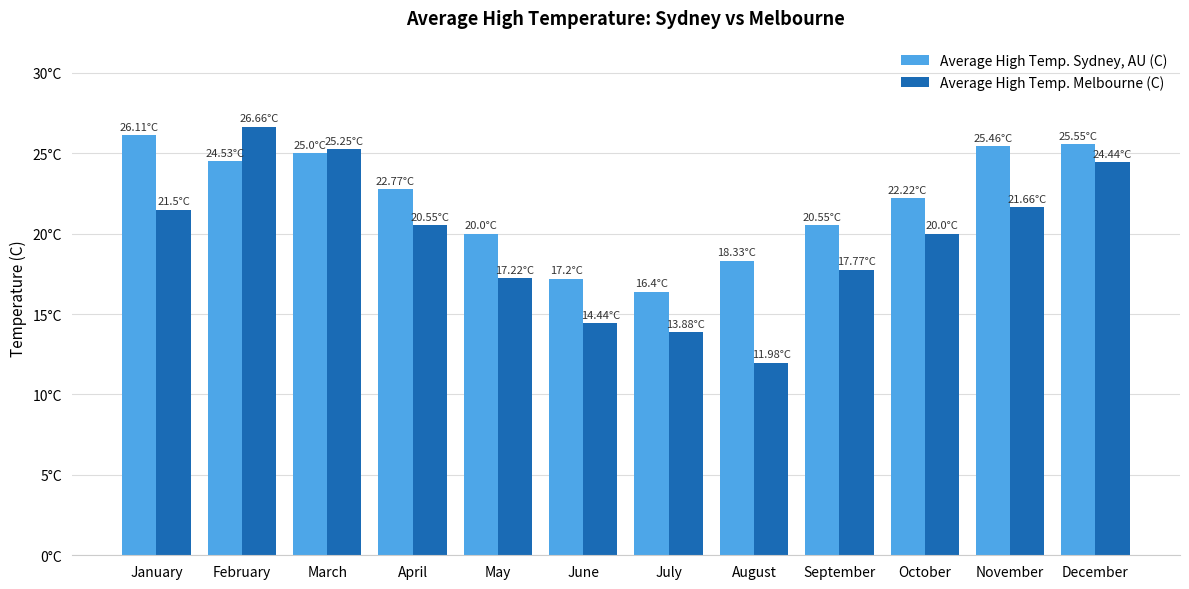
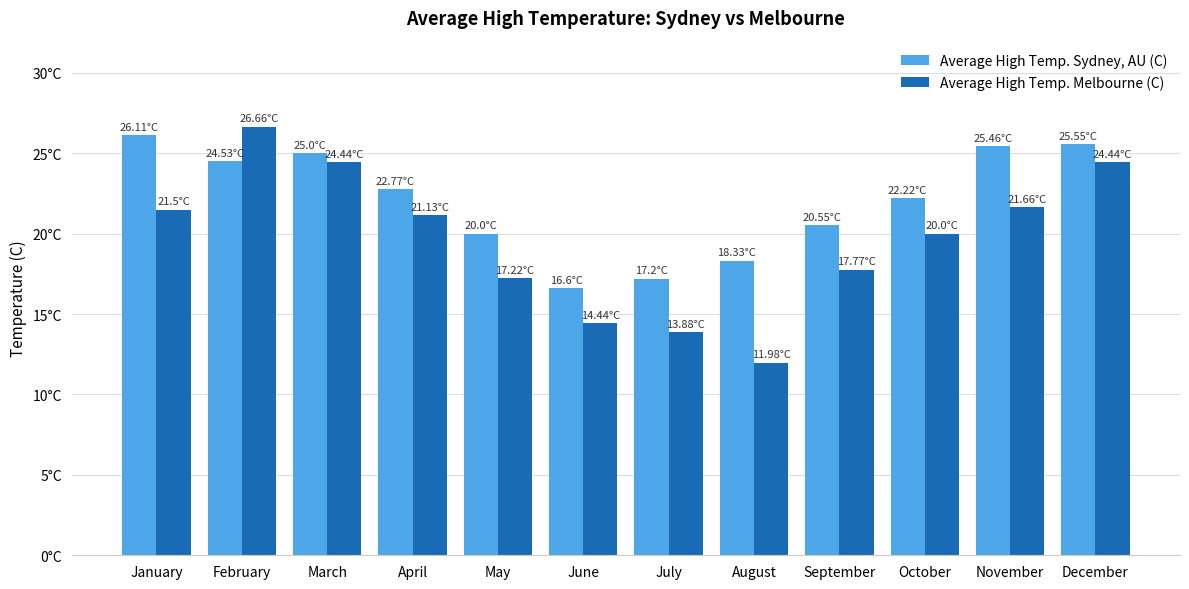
Average High Temp. Melbourne (C), March: 25.25°C -> 24.44°C
Average High Temp. Melbourne (C), April: 20.55°C -> 21.13°C
Average High Temp. Sydney, AU (C), June: 17.2°C -> 16.6°C
Average High Temp. Sydney, AU (C), July: 16.4°C -> 17.2°C
